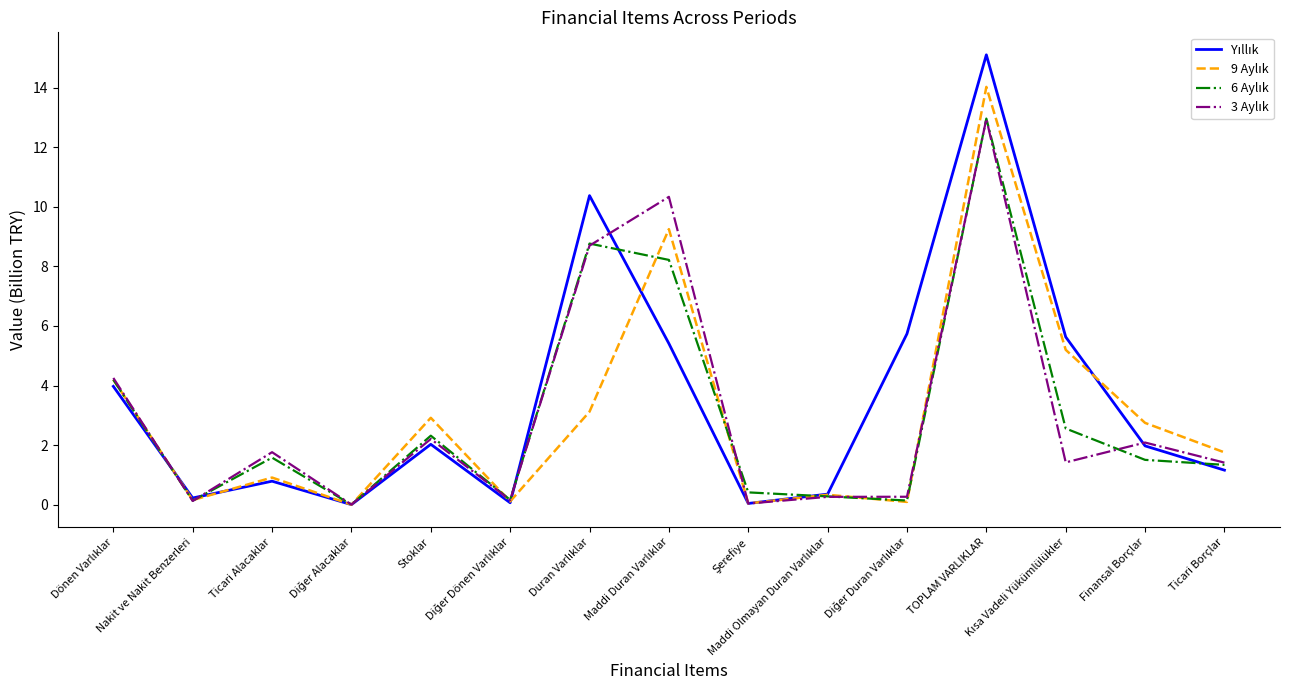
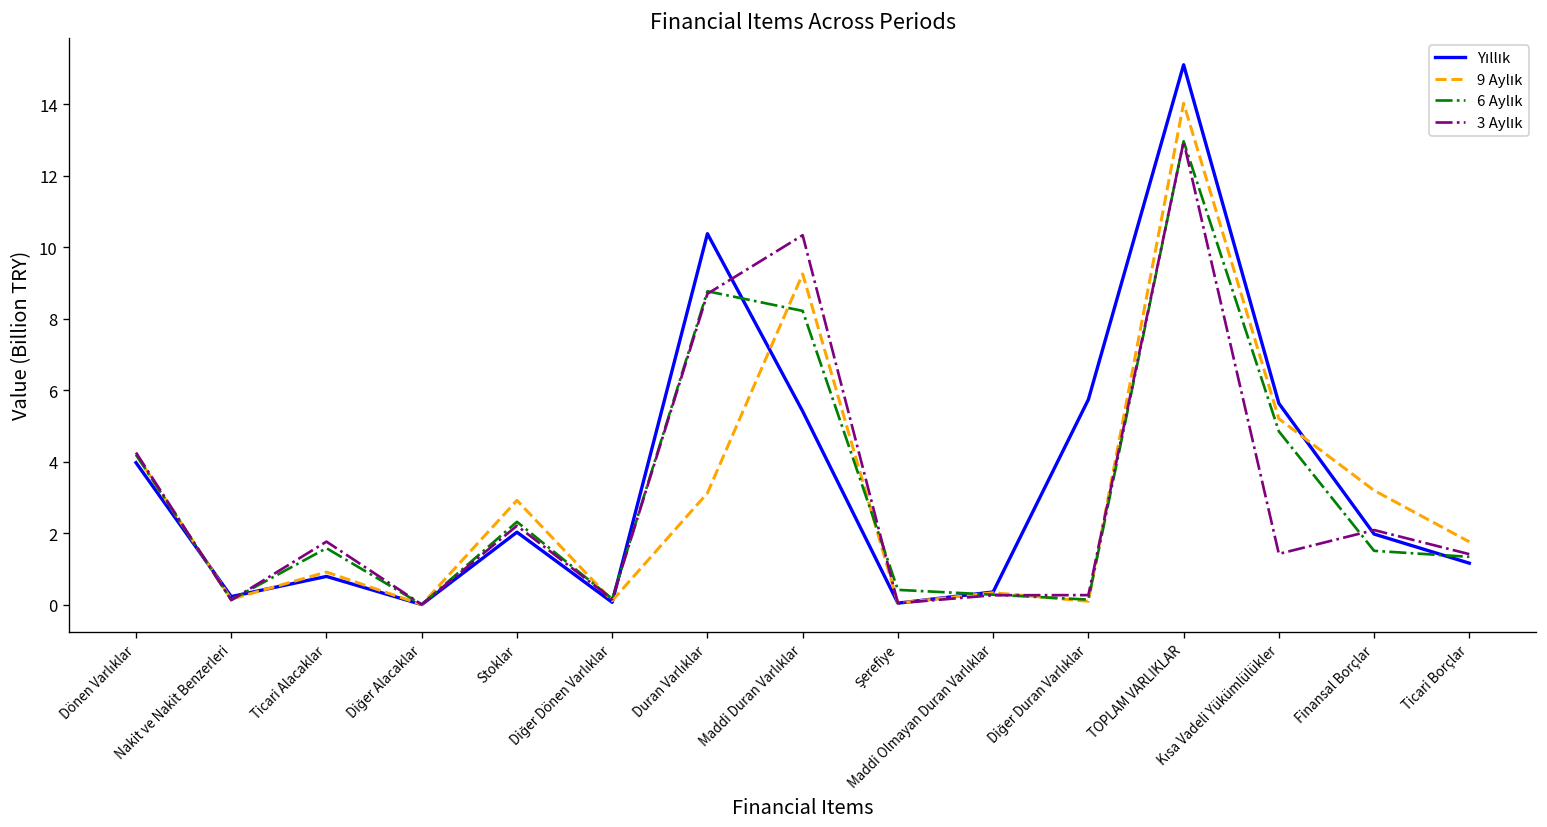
6 Aylık, Kısa Vadeli Yükümlülükler: 2.6 -> 4.8
9 Aylık, Finansal Borçlar: 2.7 -> 3.2
